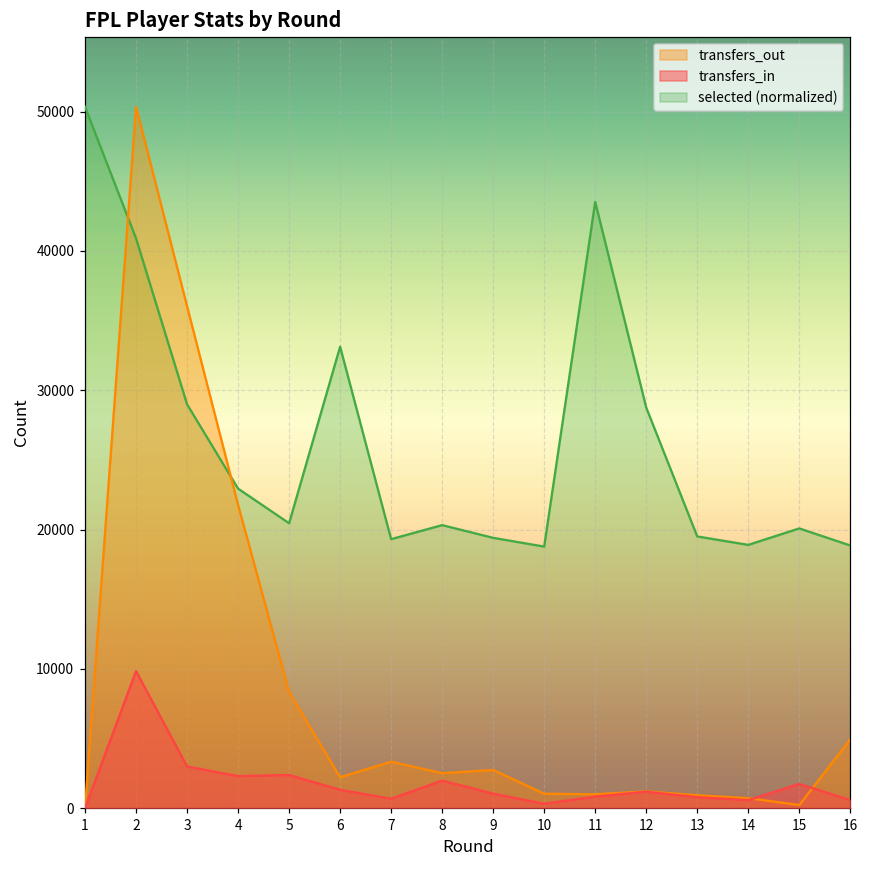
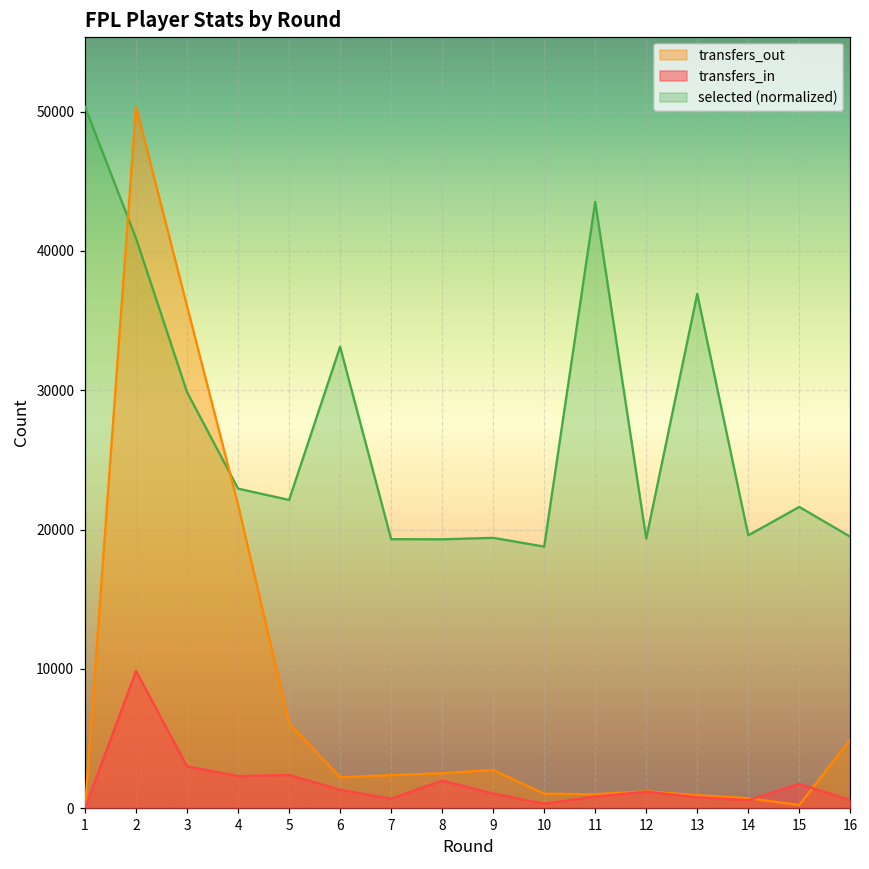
selected (normalized), 3: 29000 -> 29900
transfers_out, 5: 8300 -> 6100
selected (normalized), 5: 20500 -> 22100
transfers_out, 7: 3300 -> 2400
selected (normalized), 8: 20300 -> 19300
selected (normalized), 12: 28800 -> 19400
selected (normalized), 13: 19500 -> 36900
selected (normalized), 14: 18900 -> 19600
selected (normalized), 15: 20100 -> 21600
selected (normalized), 16: 18900 -> 19500
